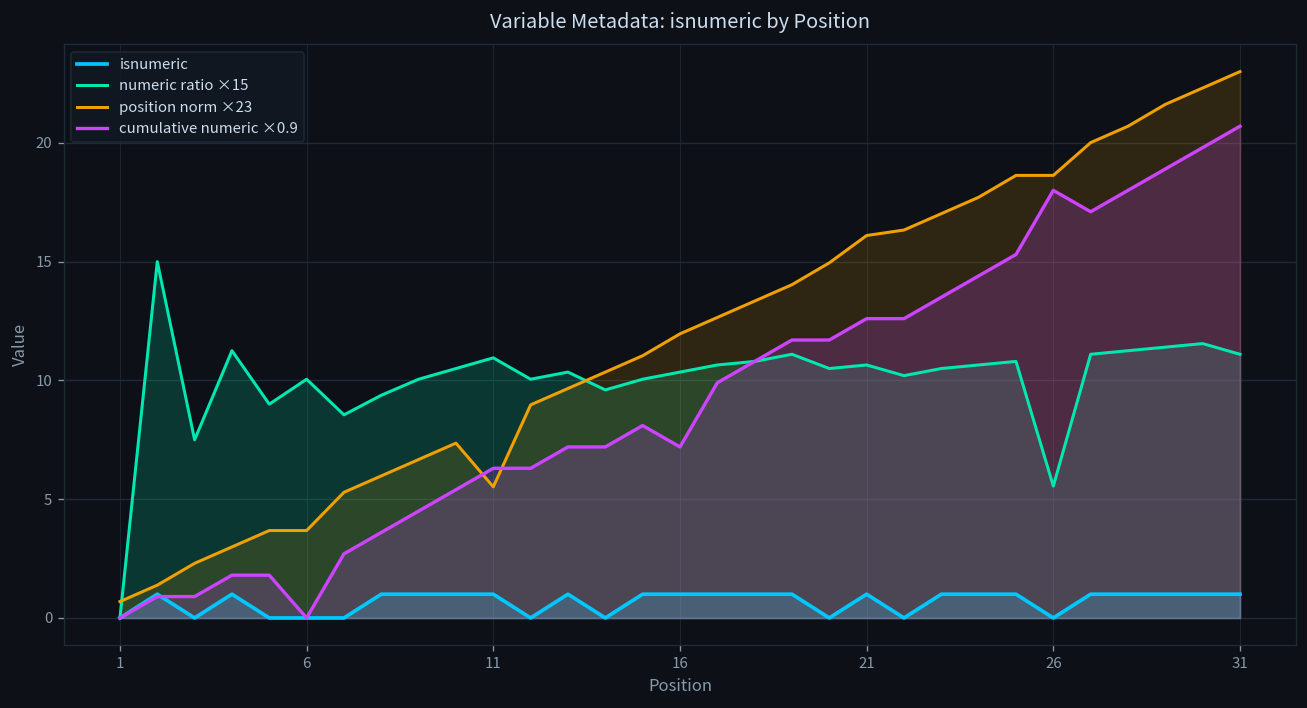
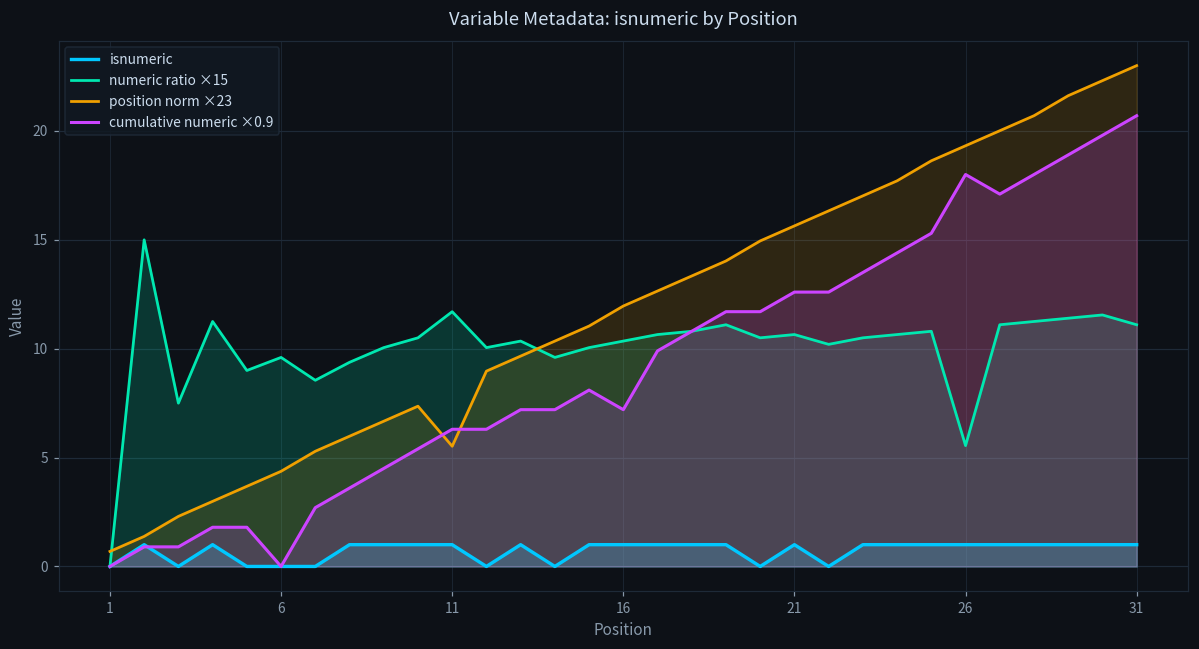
numeric ratio ×15, 6: 10.1 -> 9.6
position norm ×23, 6: 3.7 -> 4.4
numeric ratio ×15, 11: 11.0 -> 11.7
position norm ×23, 21: 16.1 -> 15.6
isnumeric, 26: 0 -> 1
position norm ×23, 26: 18.6 -> 19.3
